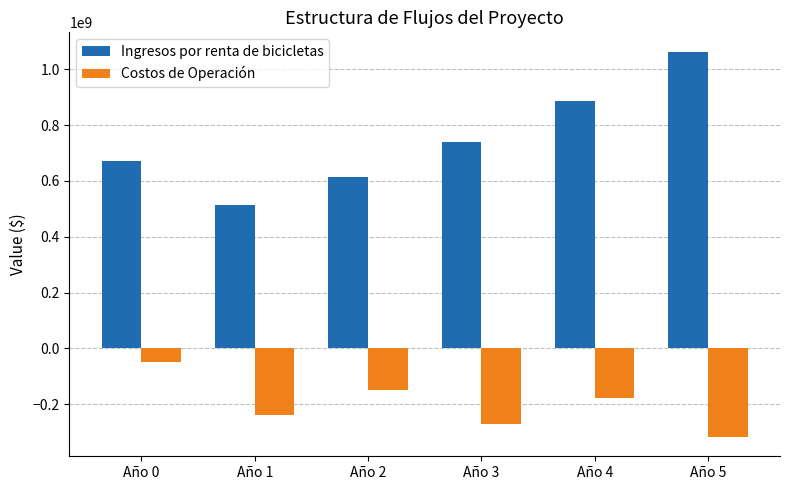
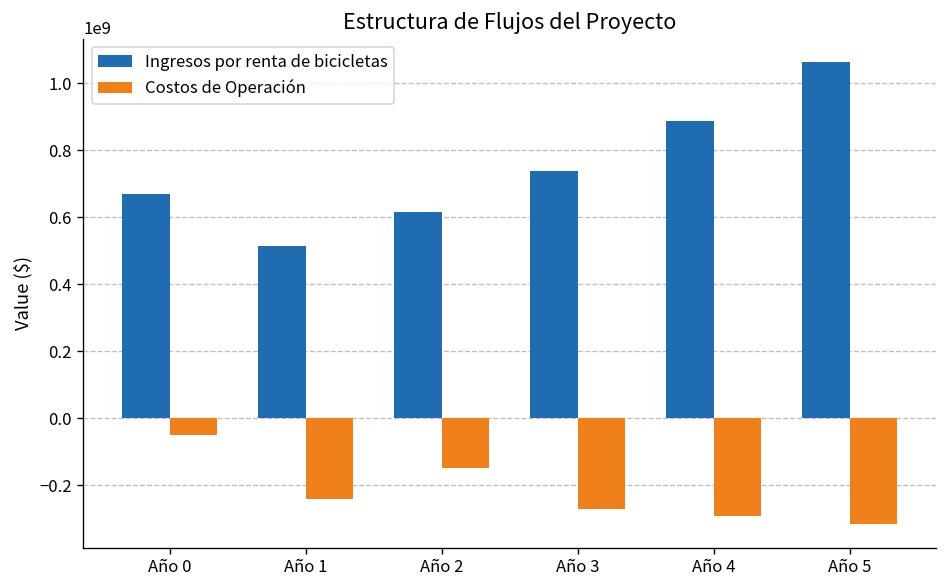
Costos de Operación, Año 4: -180000000 -> -290000000
